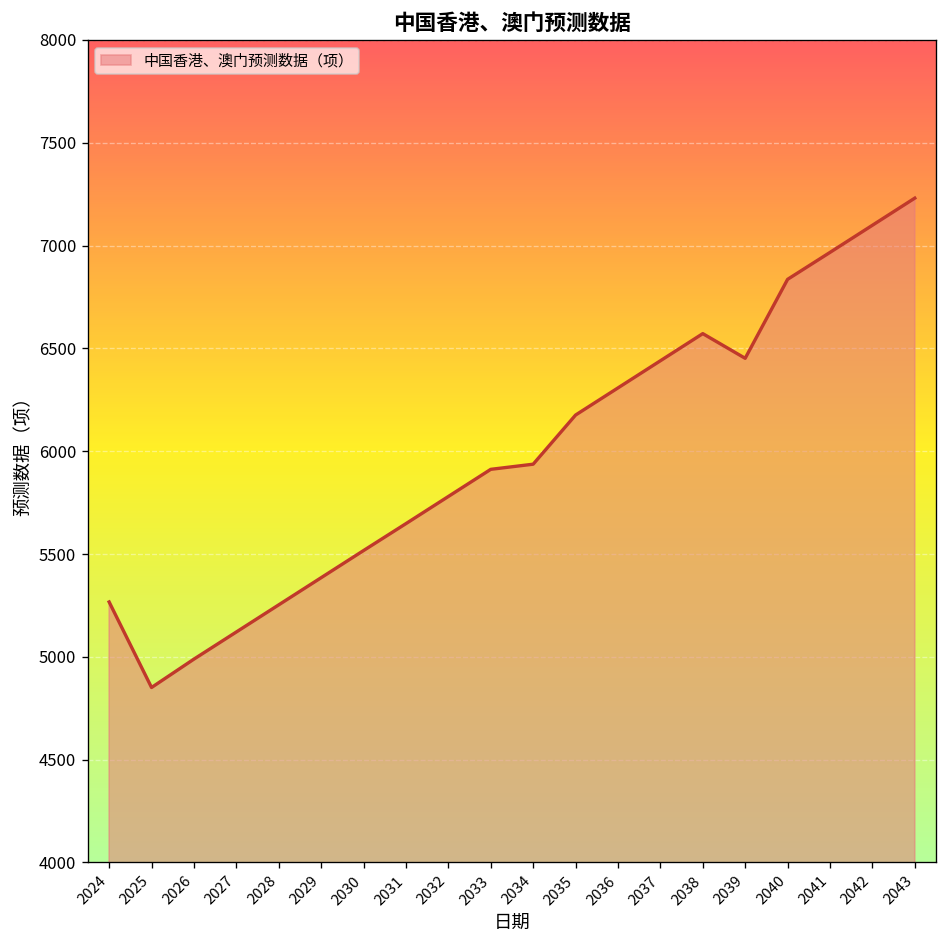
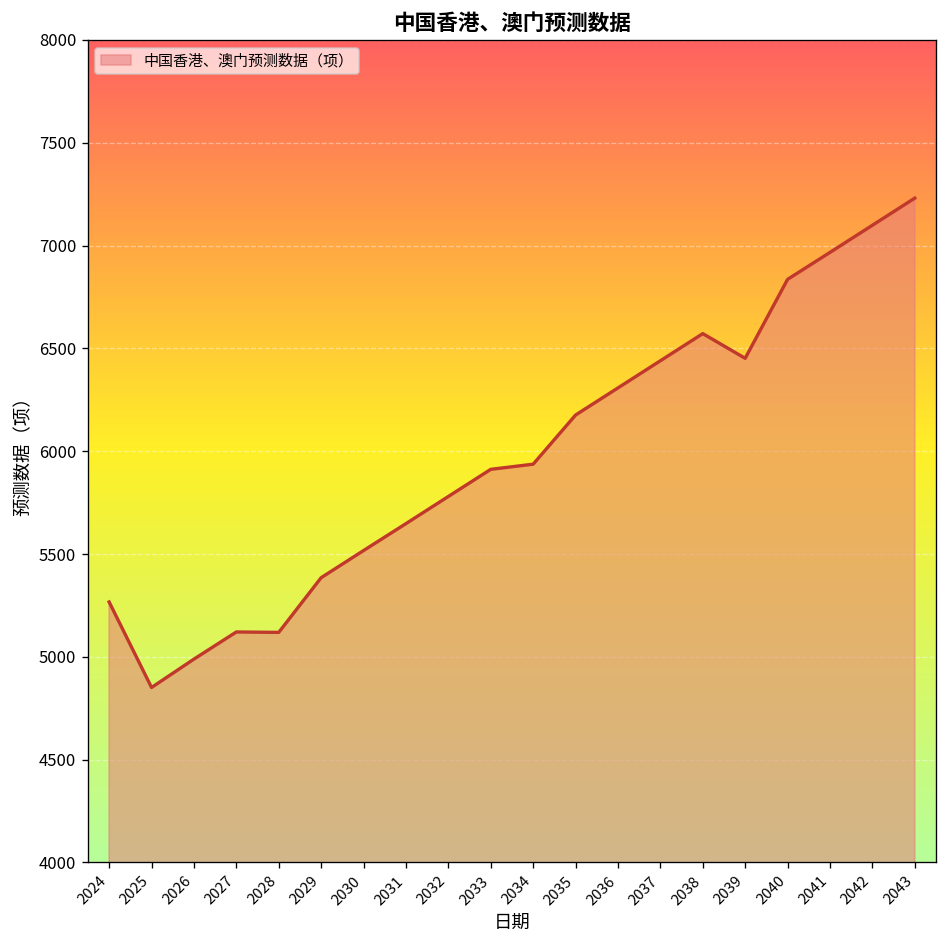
2028: 5250 -> 5120
